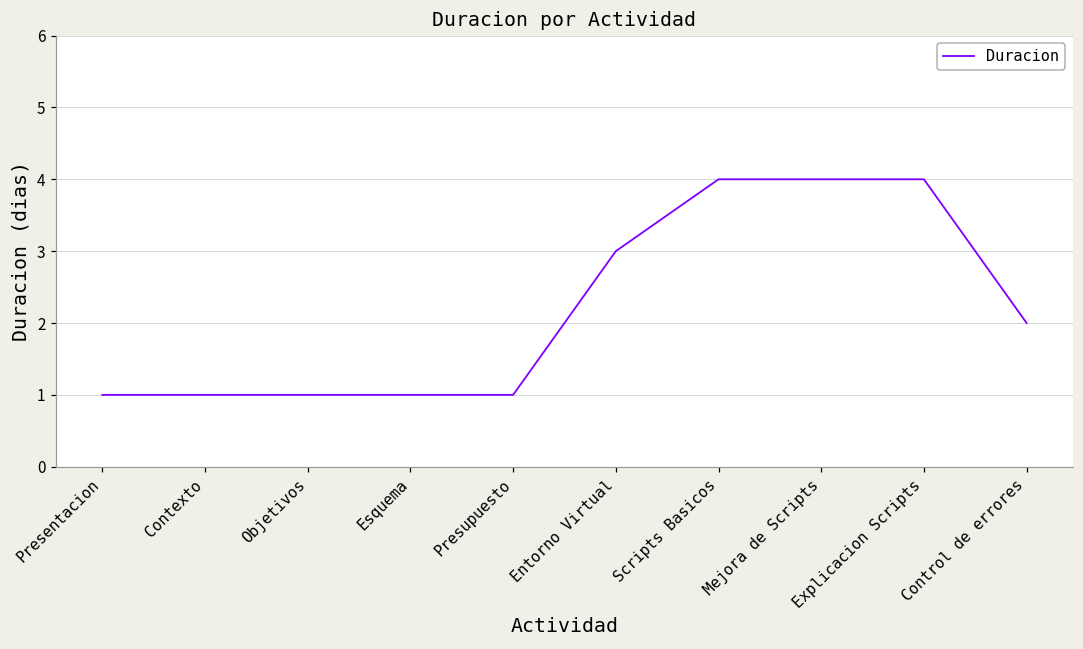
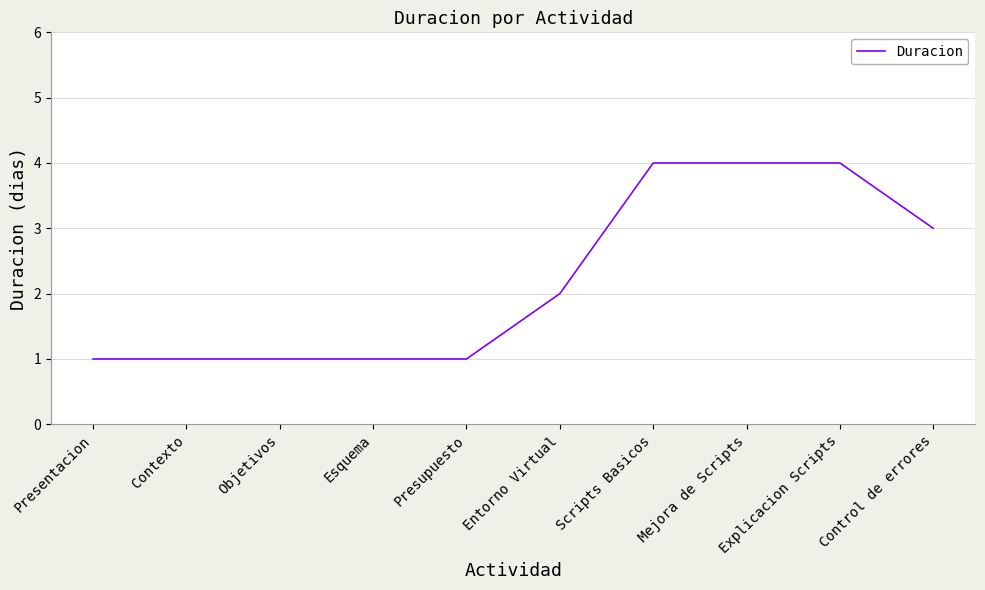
Entorno Virtual: 3 -> 2
Control de errores: 2 -> 3
